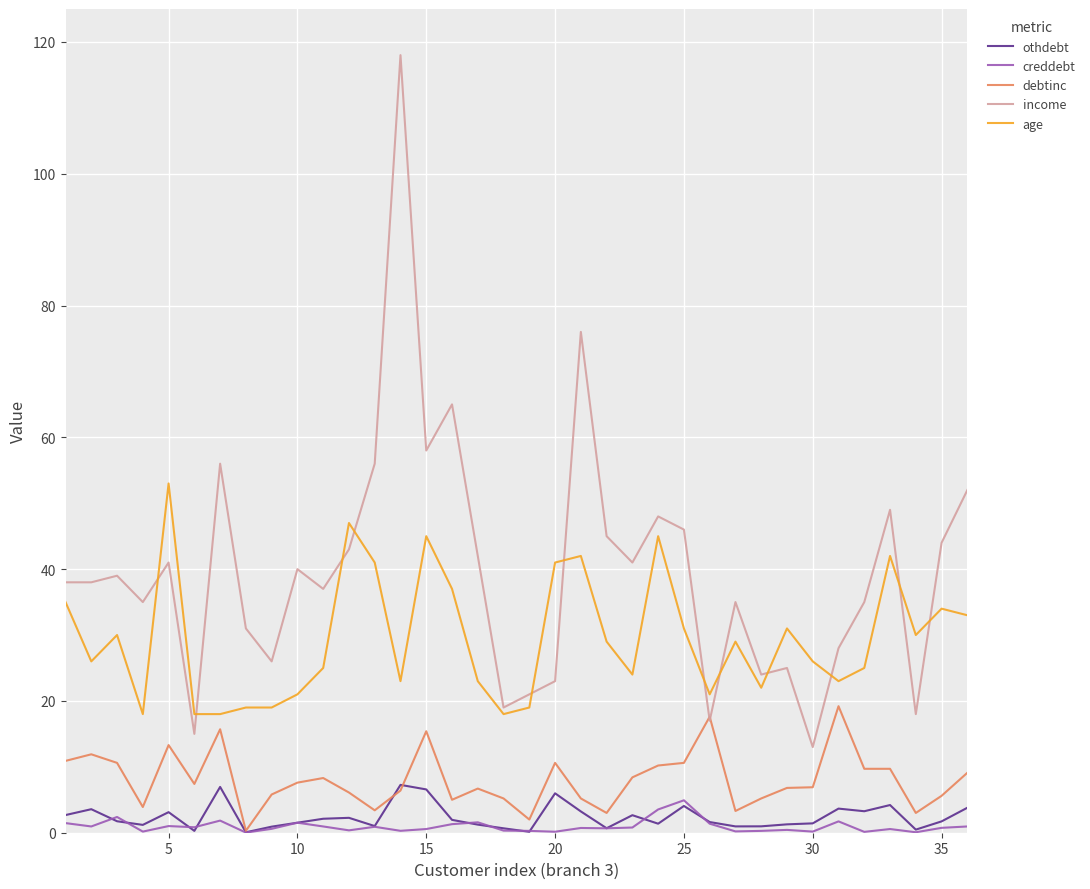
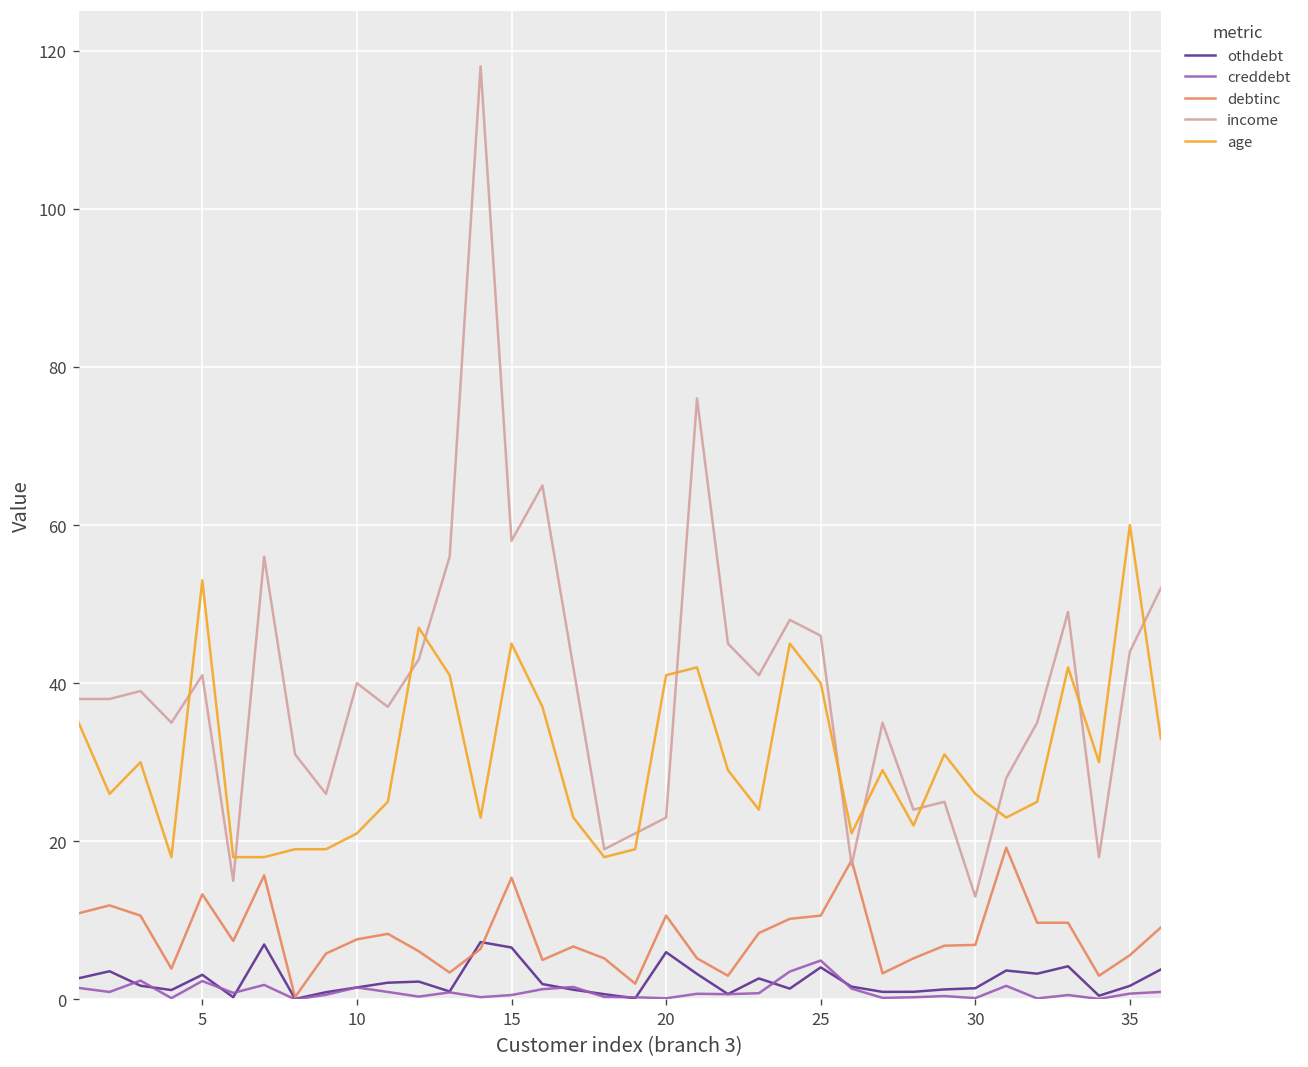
creddebt, 5: 1 -> 2
age, 25: 31 -> 40
age, 35: 34 -> 60
